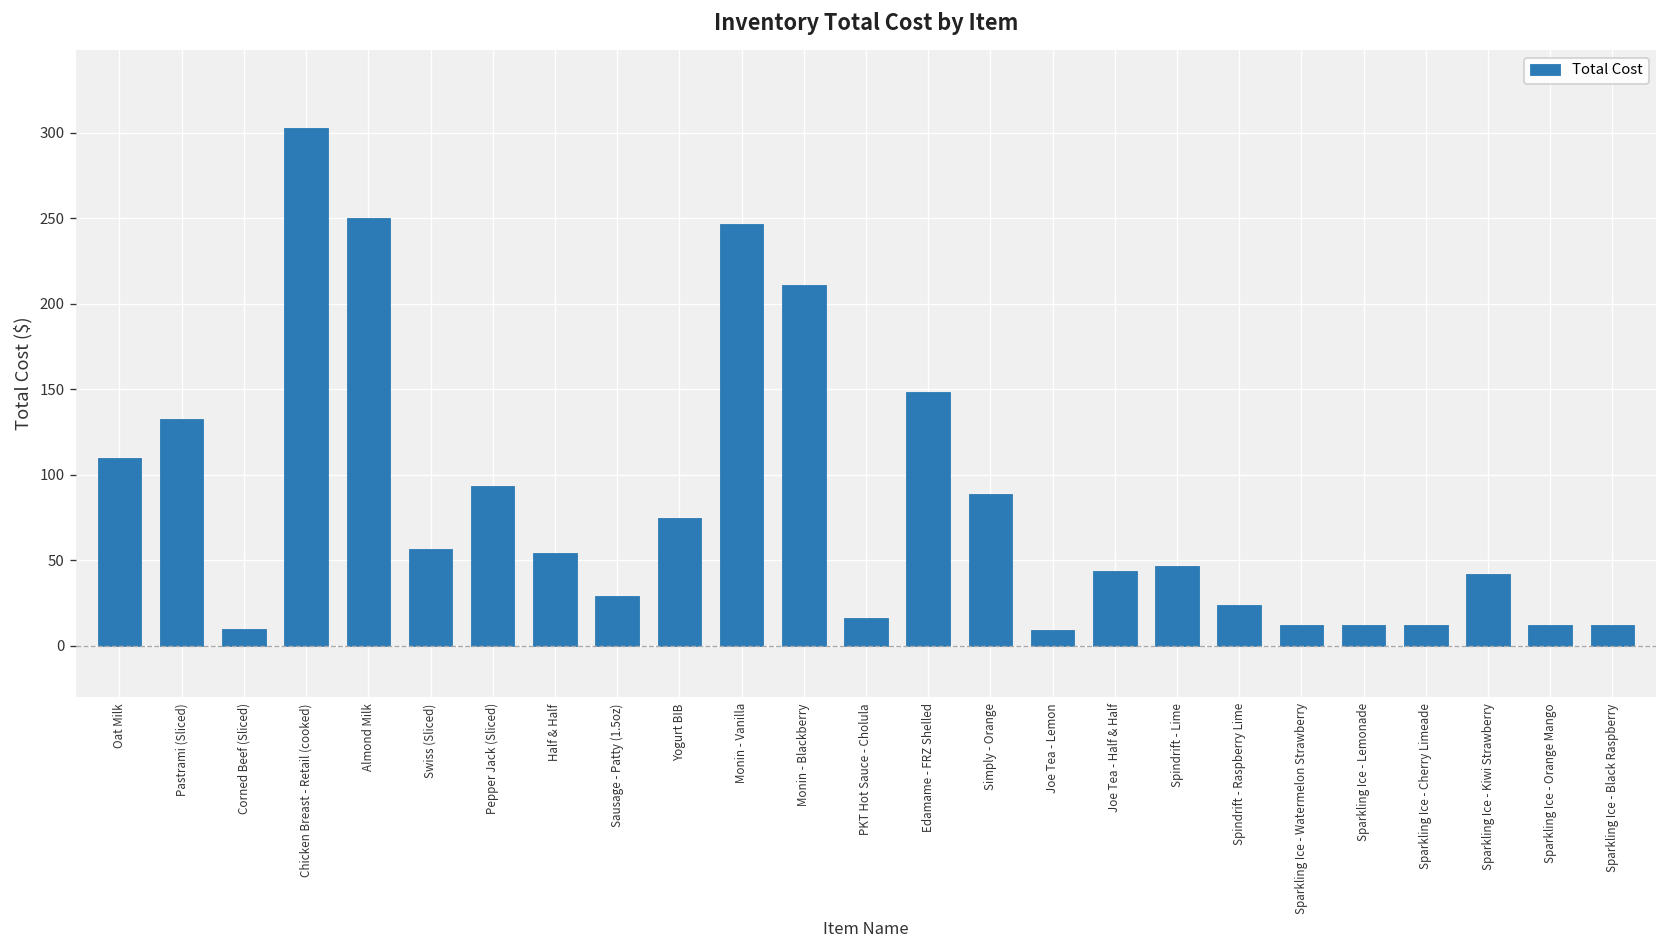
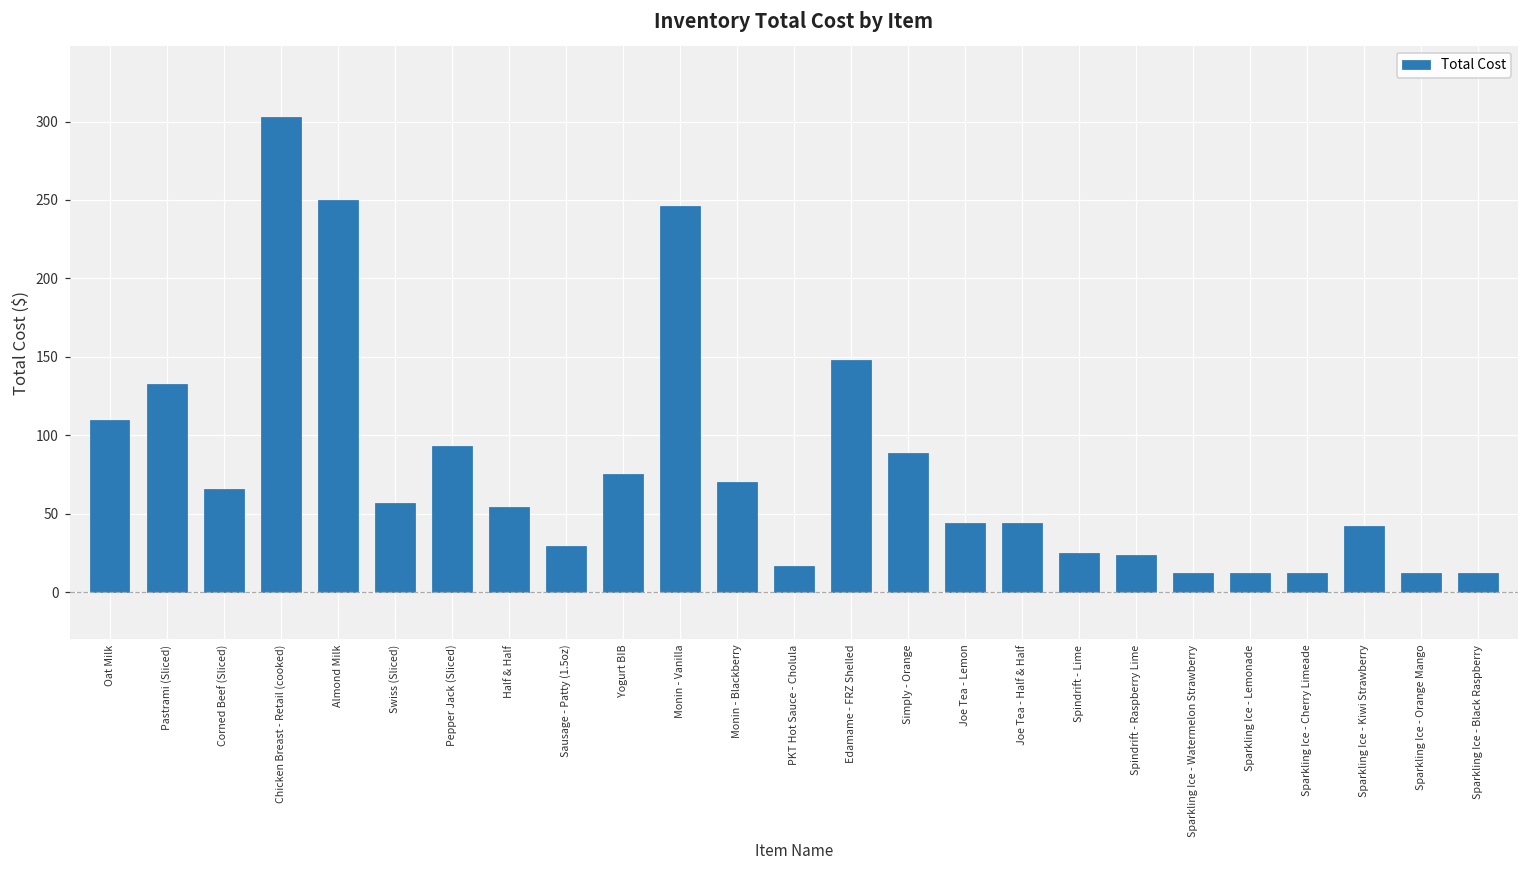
Corned Beef (Sliced): 10 -> 66
Monin - Blackberry: 211 -> 70
Joe Tea - Lemon: 9 -> 44
Spindrift - Lime: 47 -> 25
